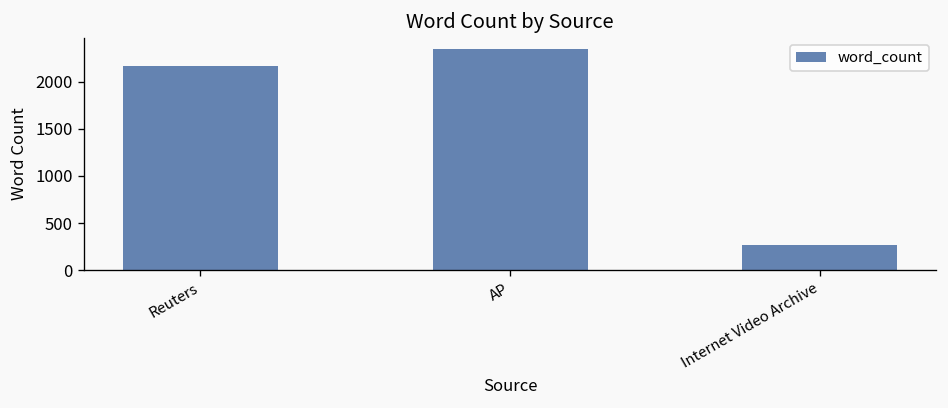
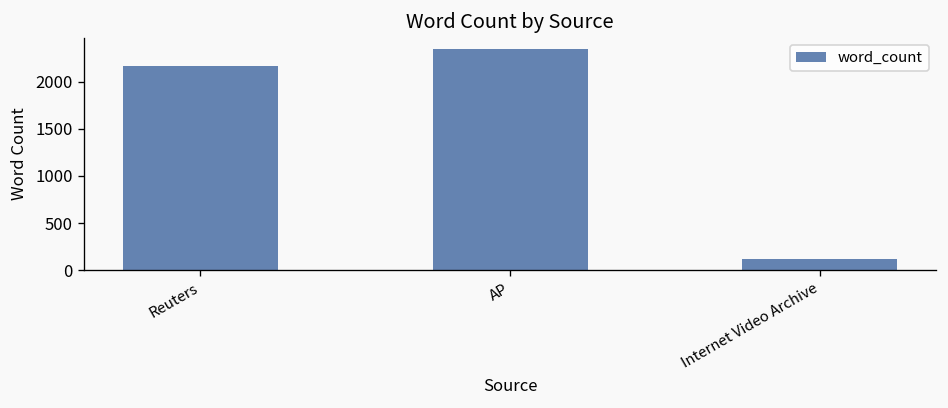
Internet Video Archive: 300 -> 100
